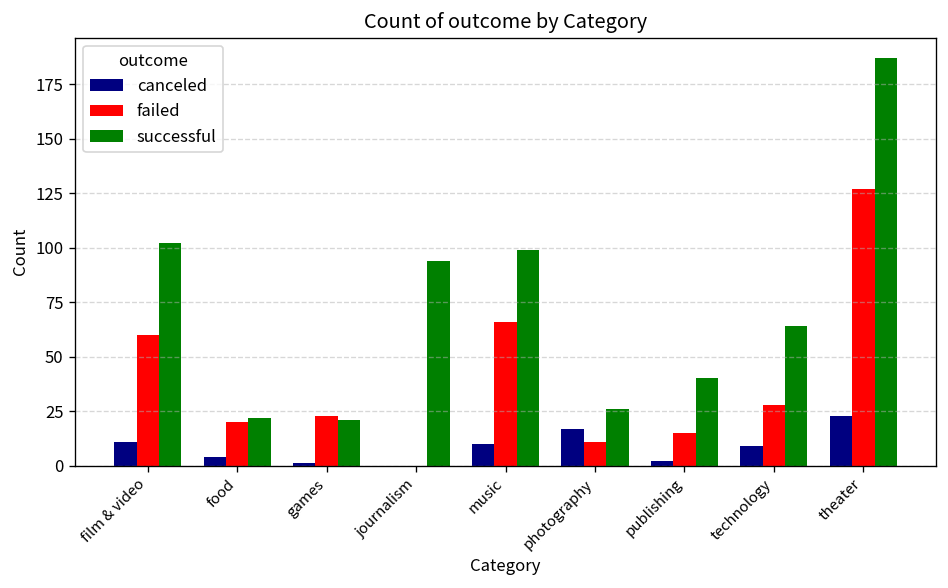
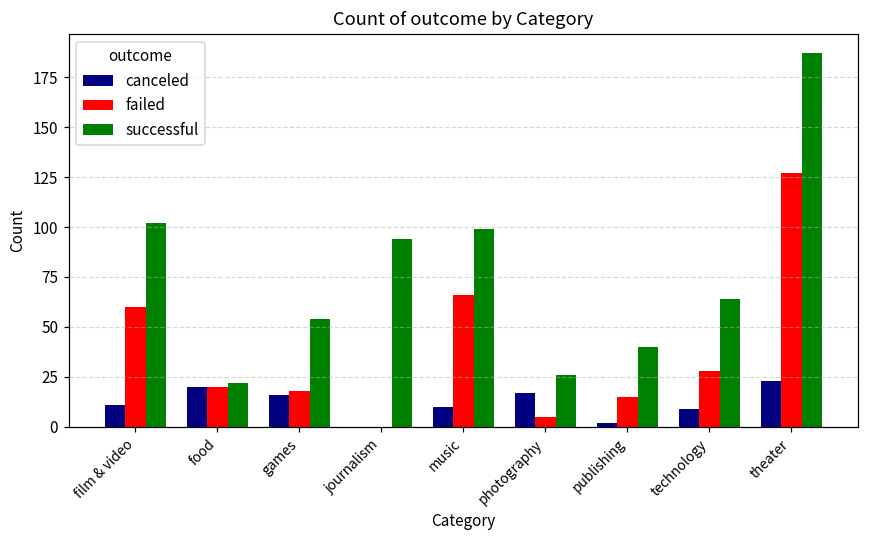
canceled, food: 4 -> 20
canceled, games: 1 -> 16
failed, games: 23 -> 18
successful, games: 21 -> 54
failed, photography: 11 -> 5
